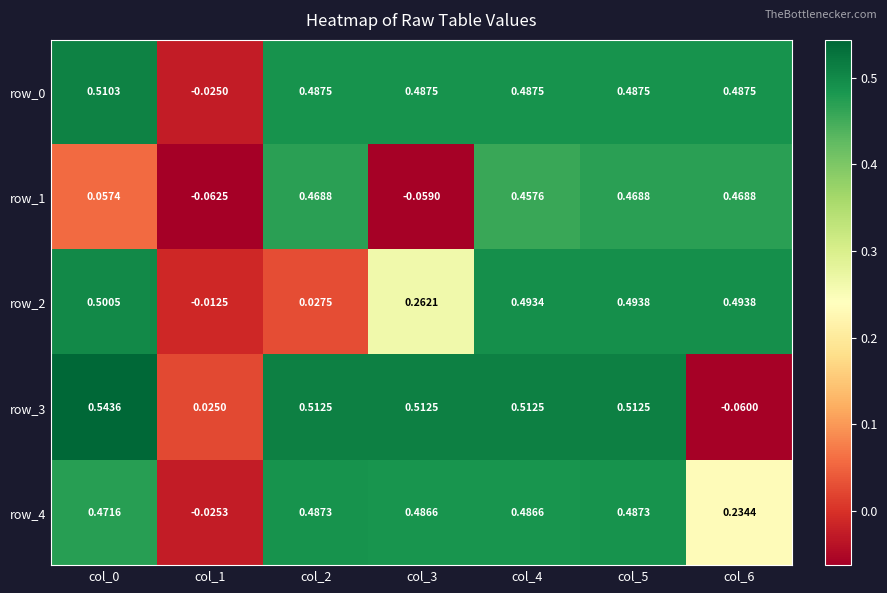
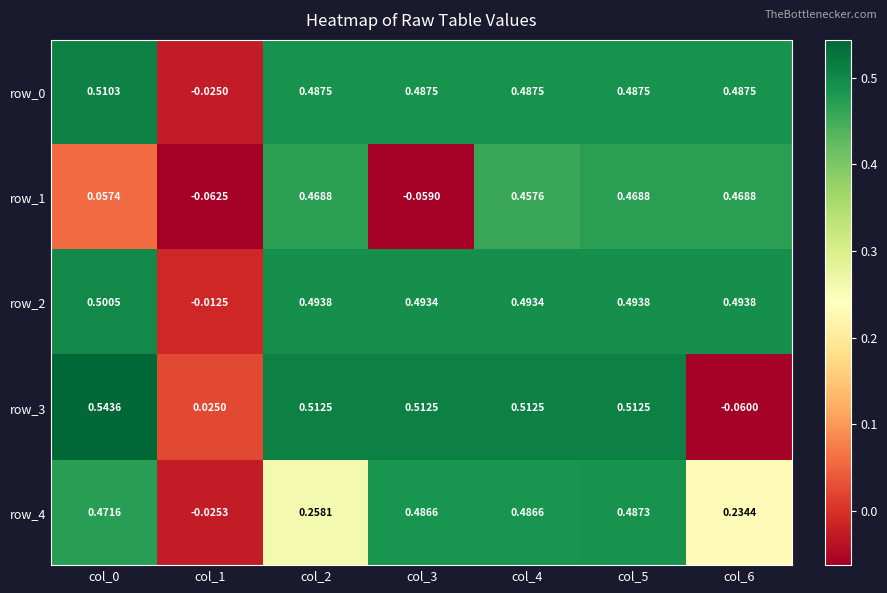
row_2, col_2: 0.0275 -> 0.4938
row_2, col_3: 0.2621 -> 0.4934
row_4, col_2: 0.4873 -> 0.2581
